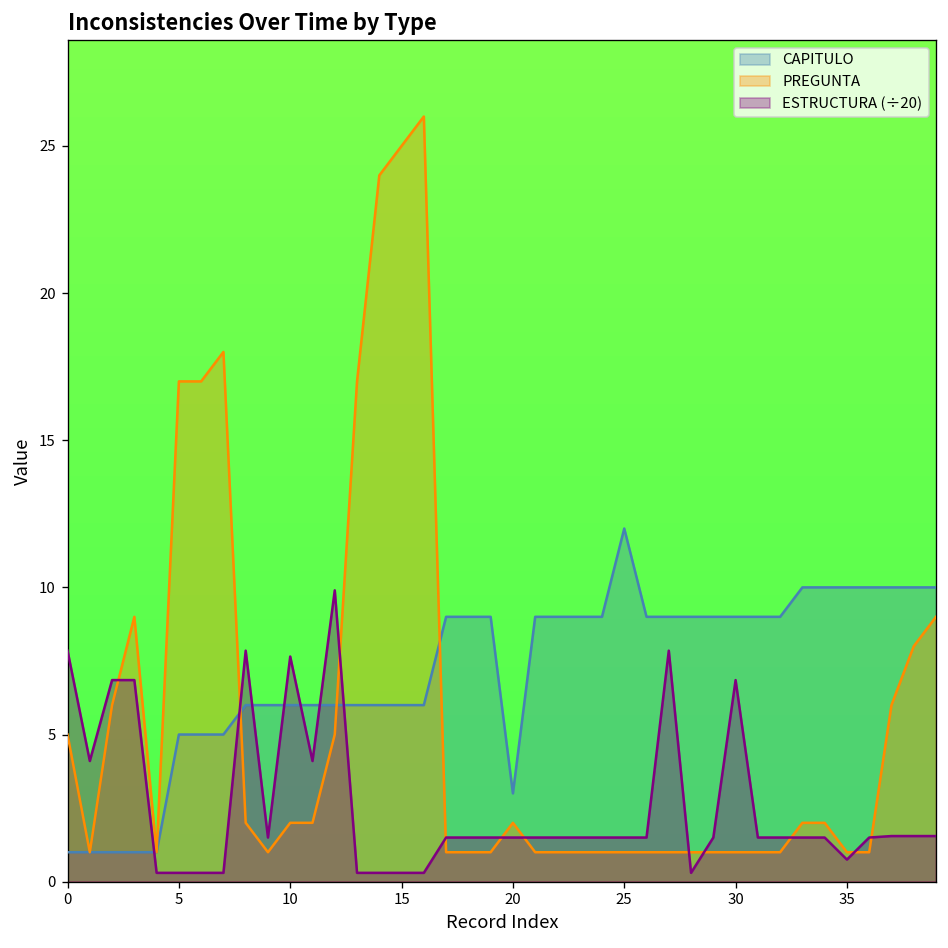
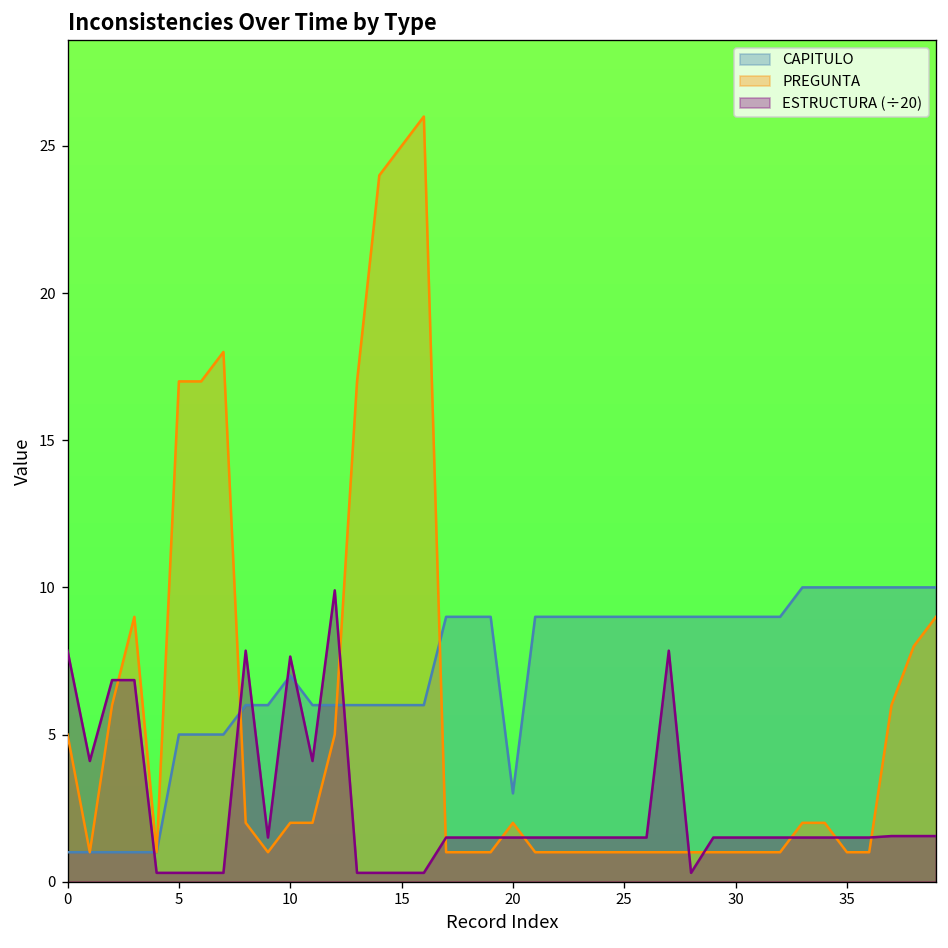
CAPITULO, 10: 6 -> 7
CAPITULO, 25: 12 -> 9
ESTRUCTURA (÷20), 30: 6.9 -> 1.5
ESTRUCTURA (÷20), 35: 0.8 -> 1.5
